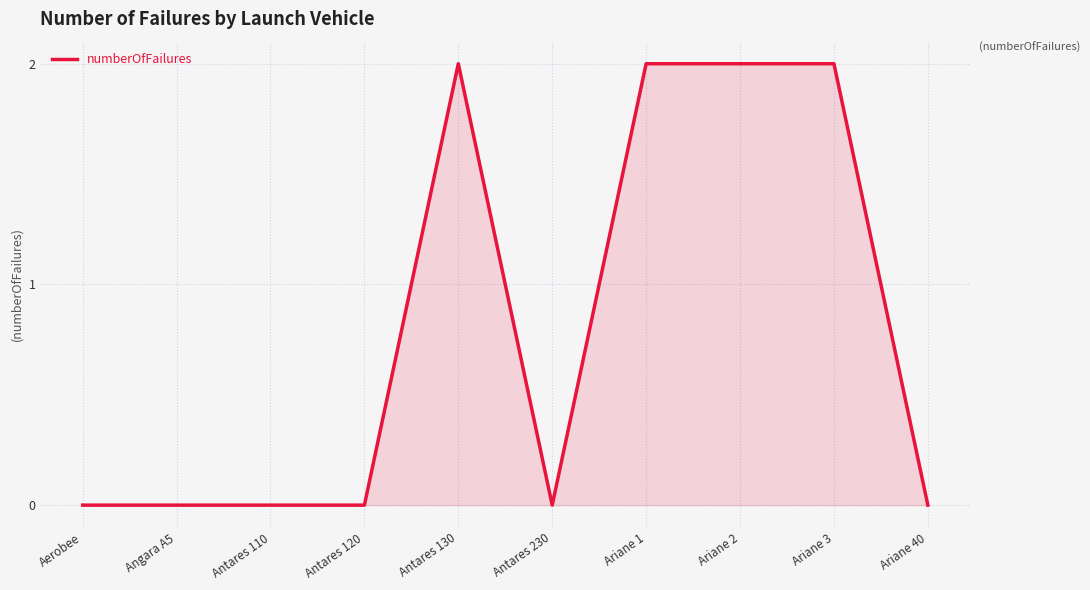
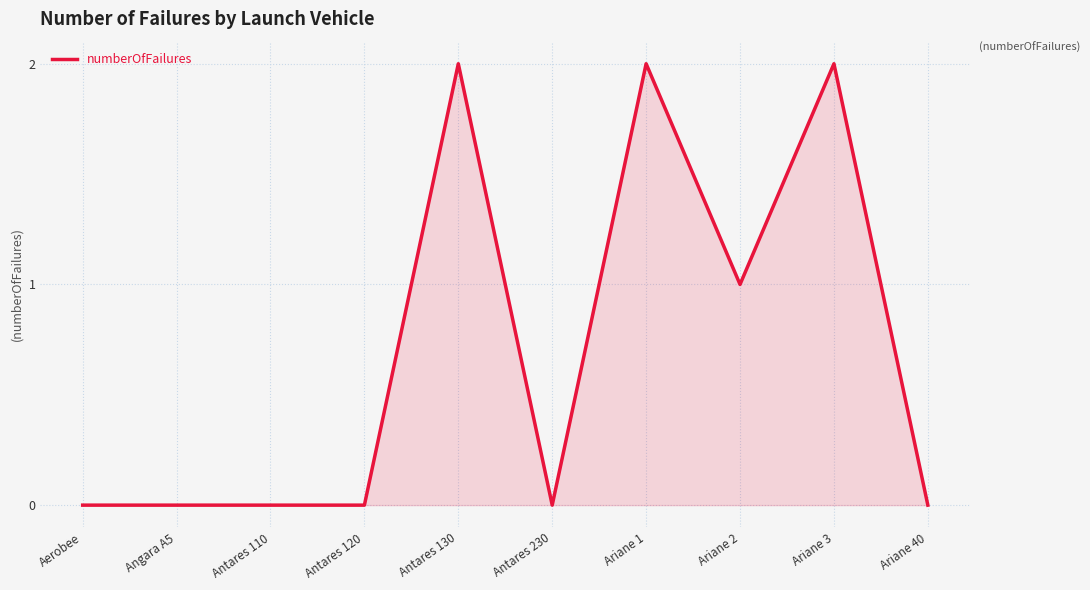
Ariane 2: 2 -> 1
